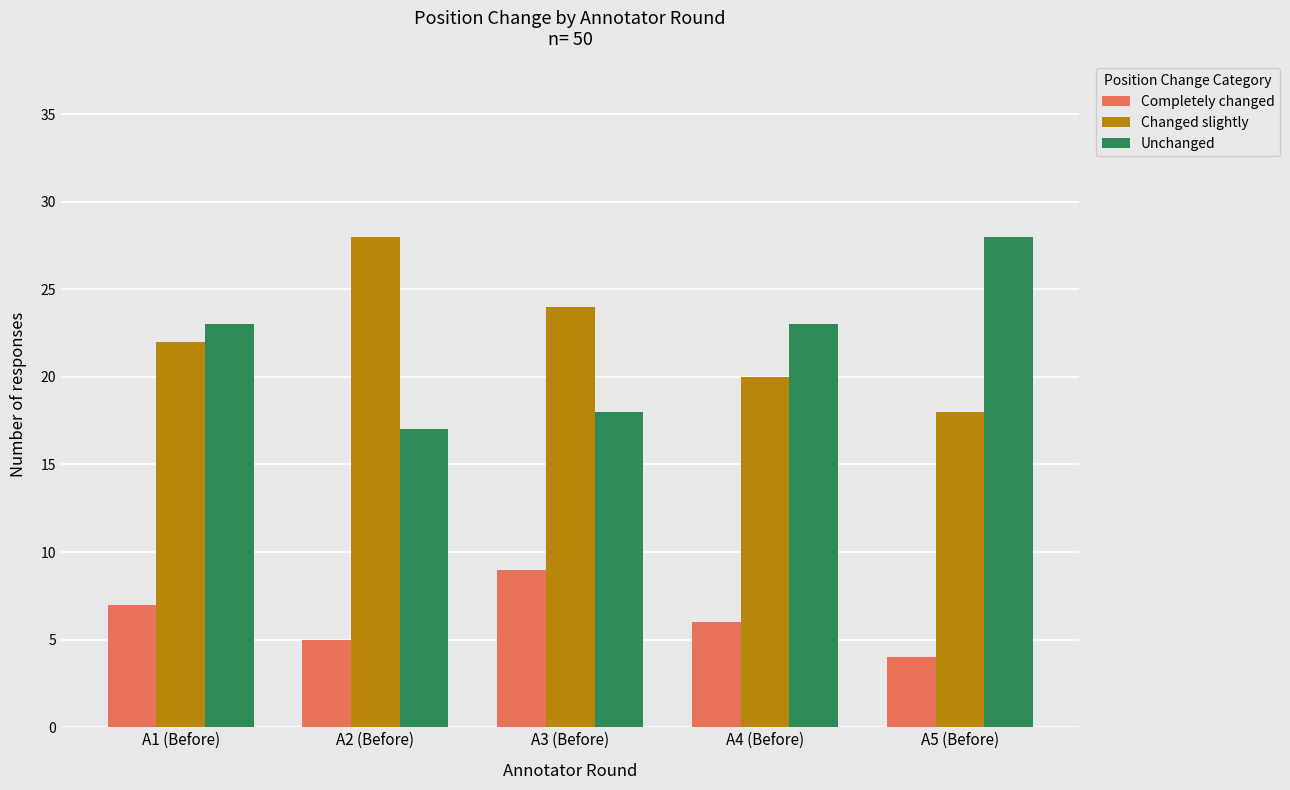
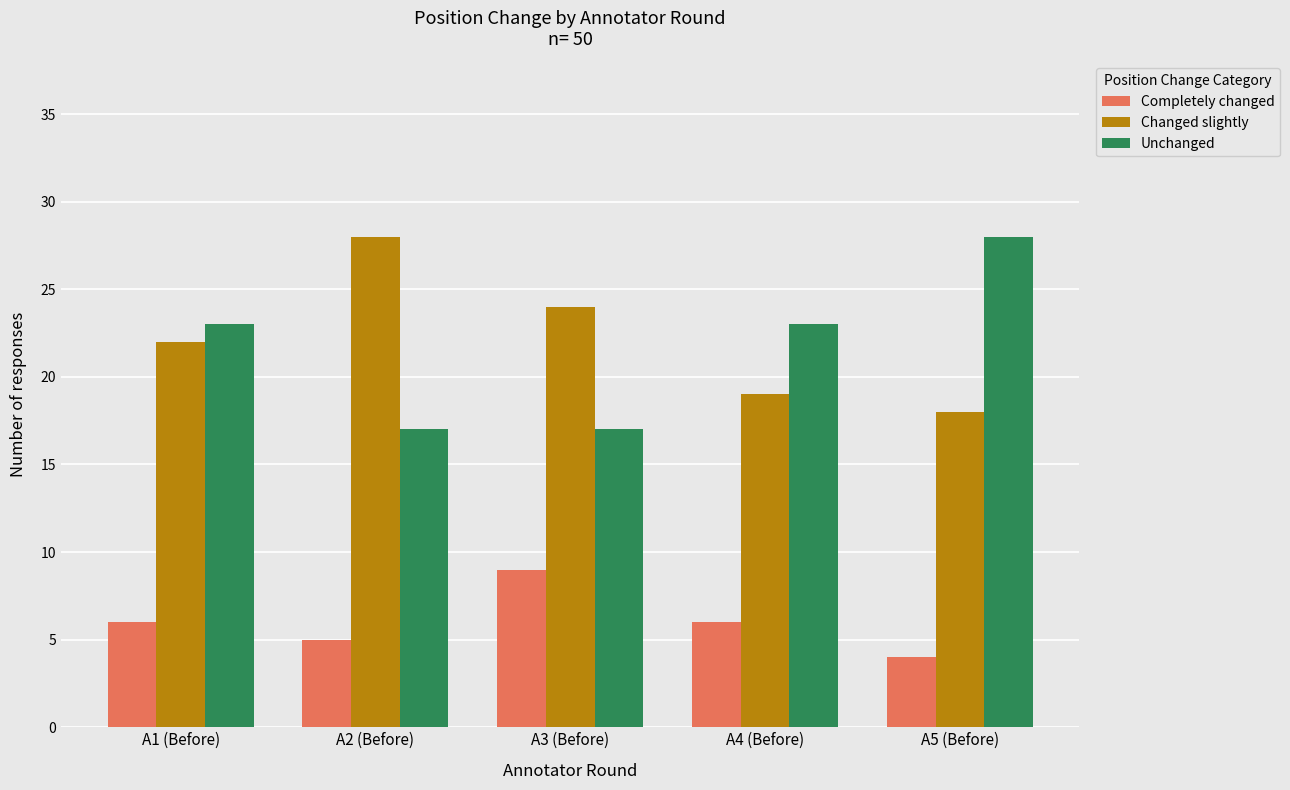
Completely changed, A1 (Before): 7 -> 6
Unchanged, A3 (Before): 18 -> 17
Changed slightly, A4 (Before): 20 -> 19
